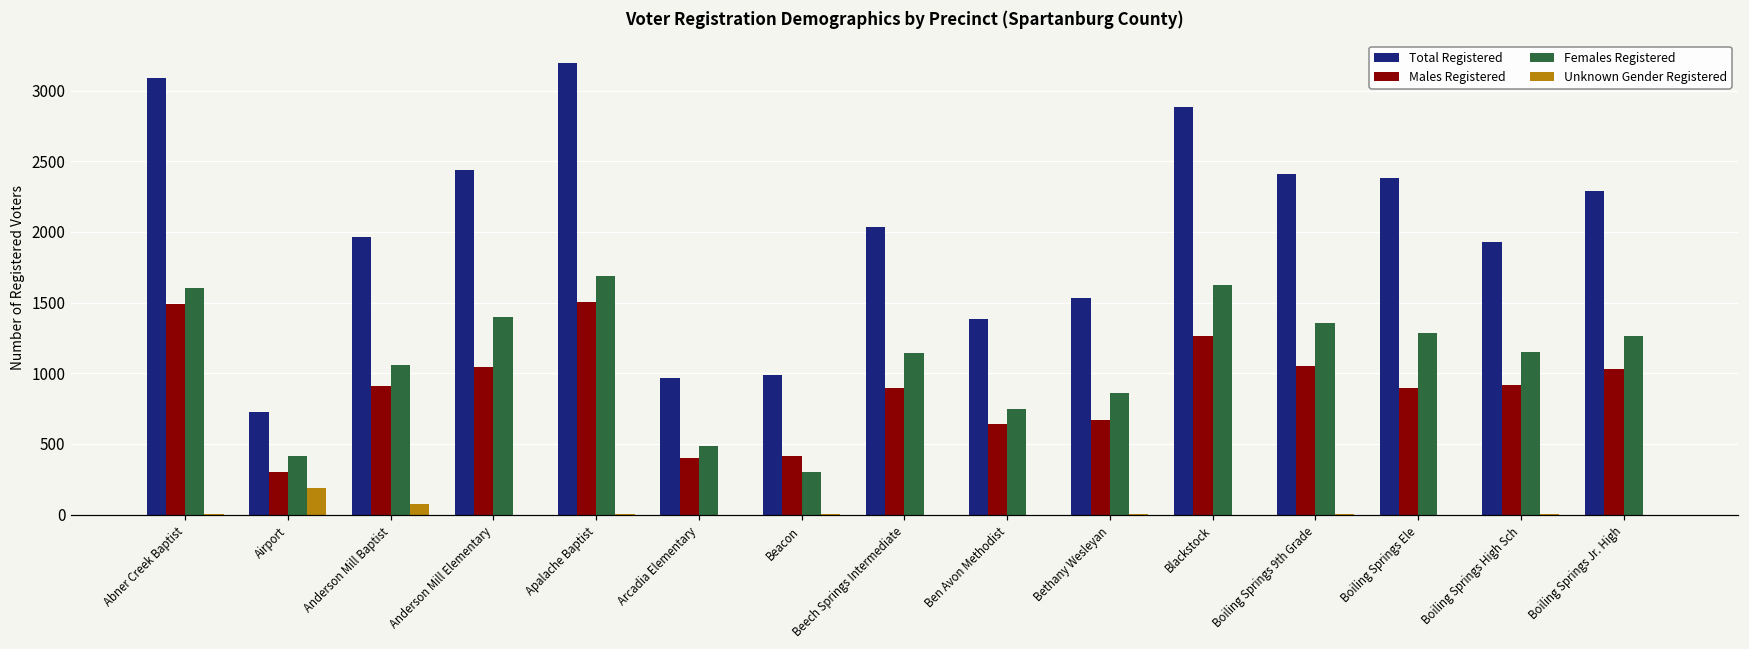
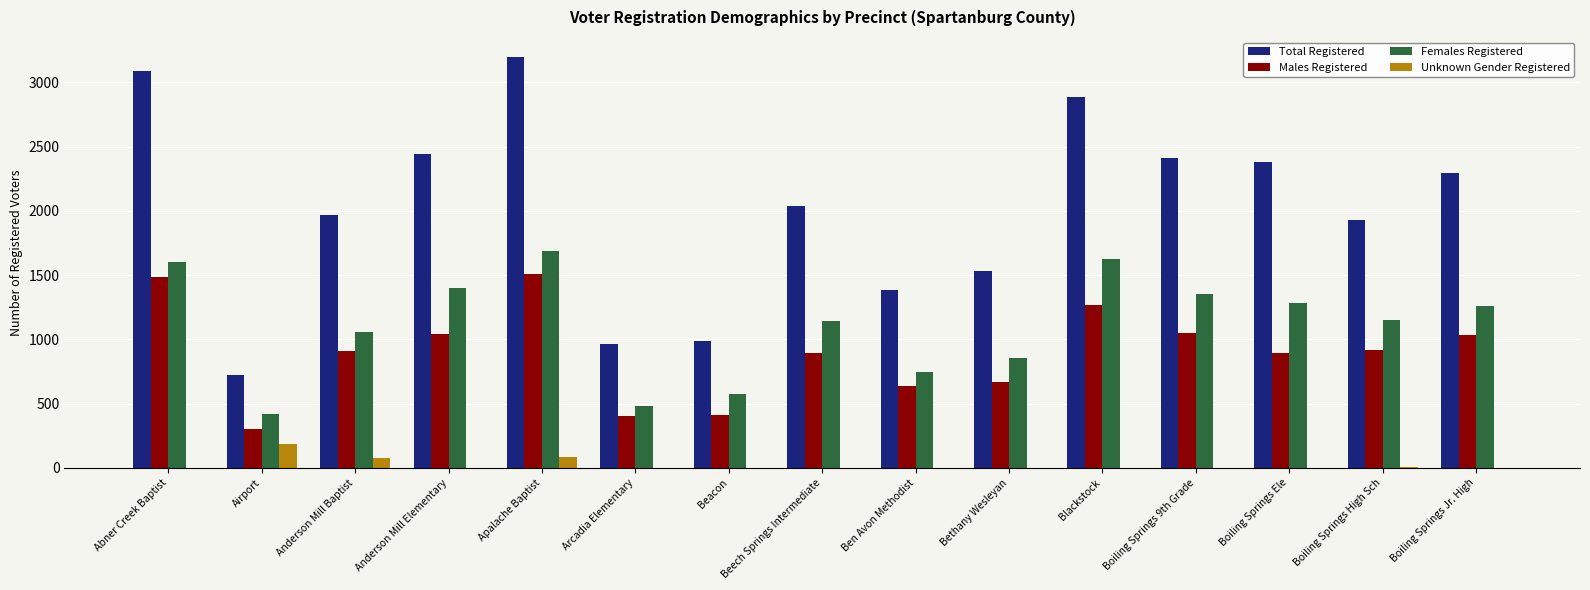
Unknown Gender Registered, Apalache Baptist: 0 -> 80
Females Registered, Beacon: 300 -> 570
